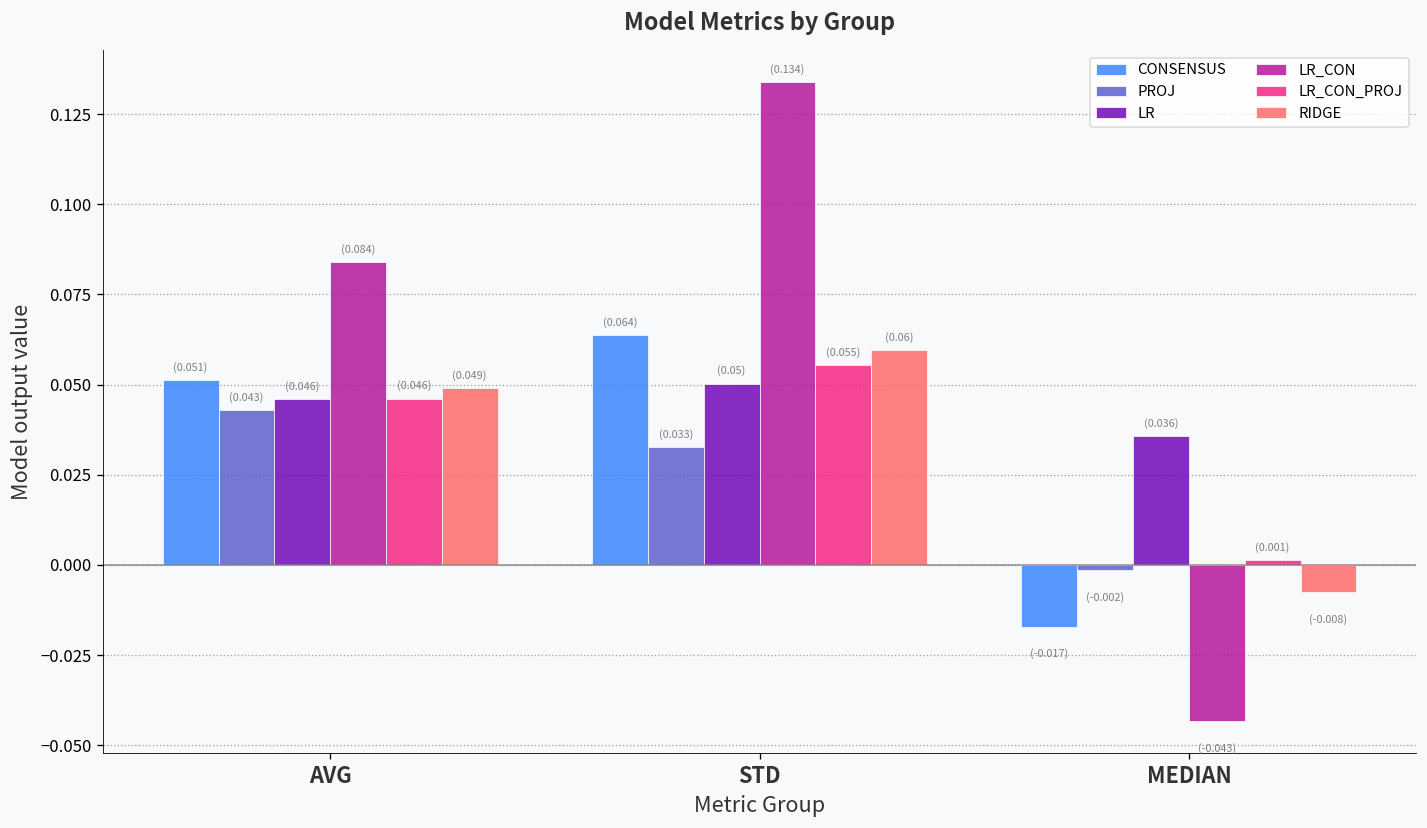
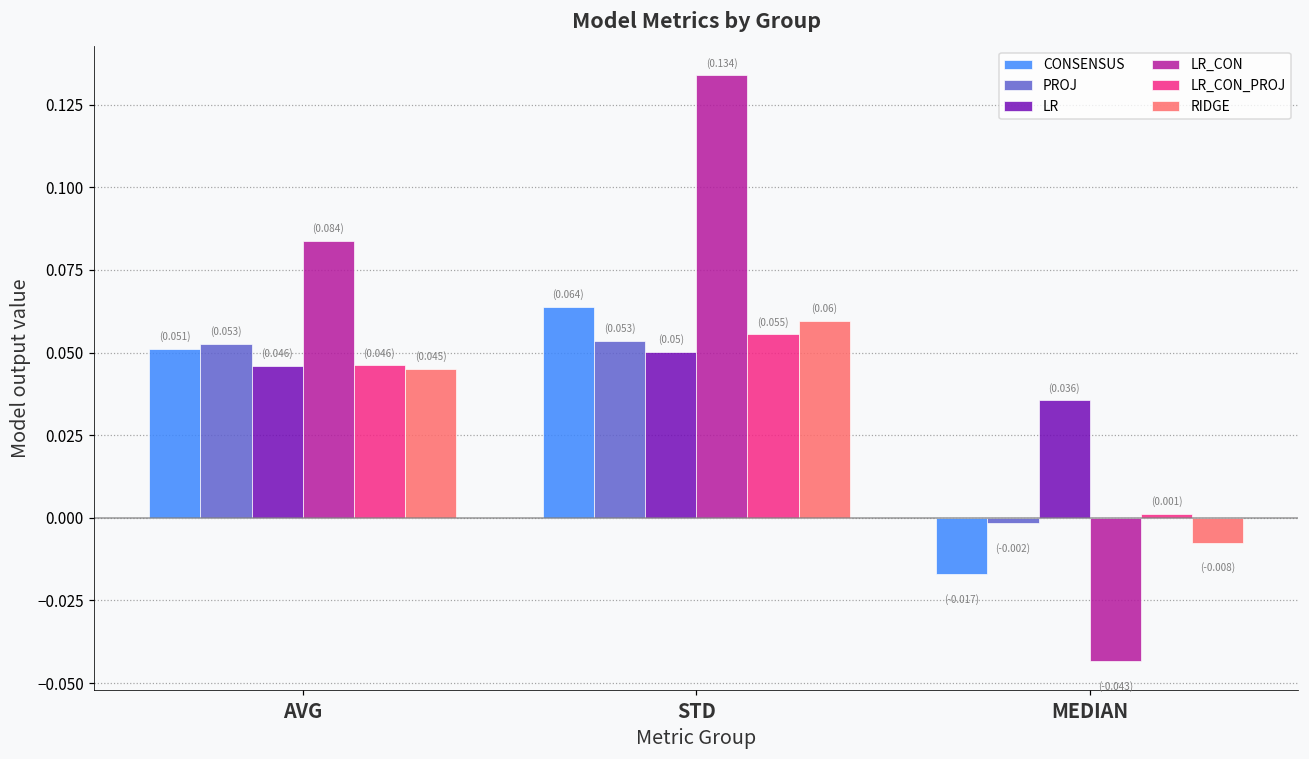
PROJ, AVG: (0.043) -> (0.053)
RIDGE, AVG: (0.049) -> (0.045)
PROJ, STD: (0.033) -> (0.053)
